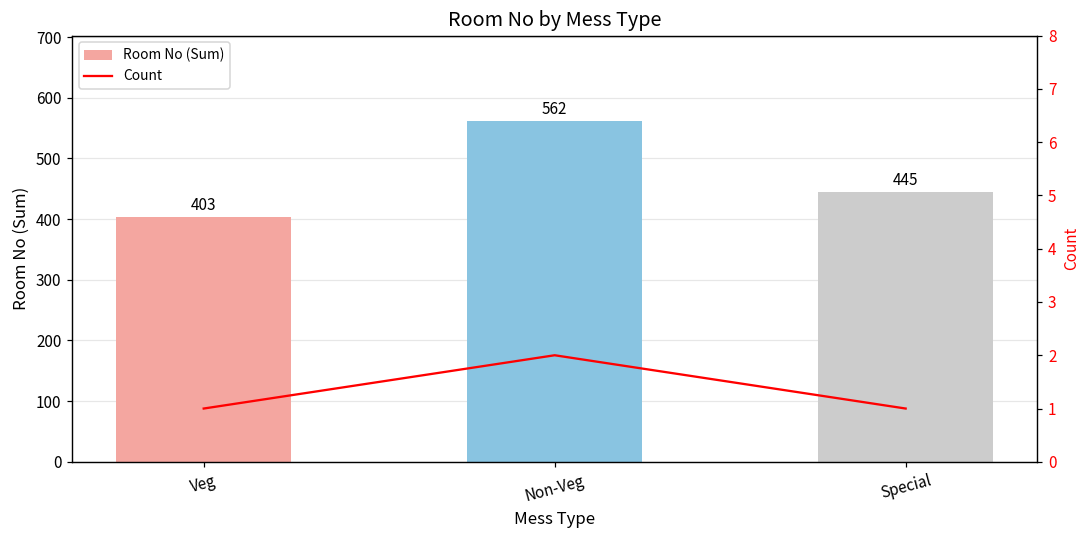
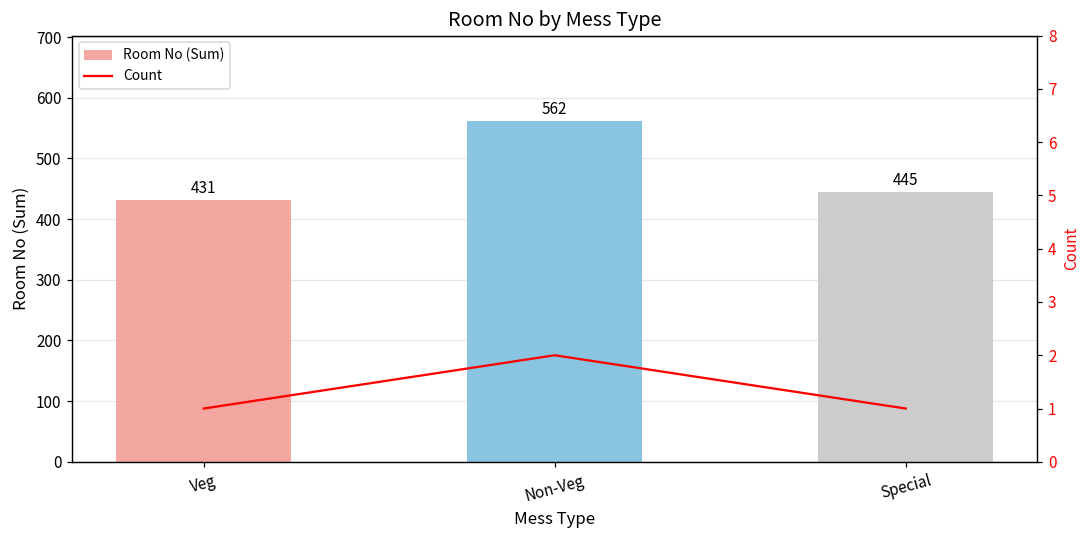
Room No (Sum), Veg: 403 -> 431
